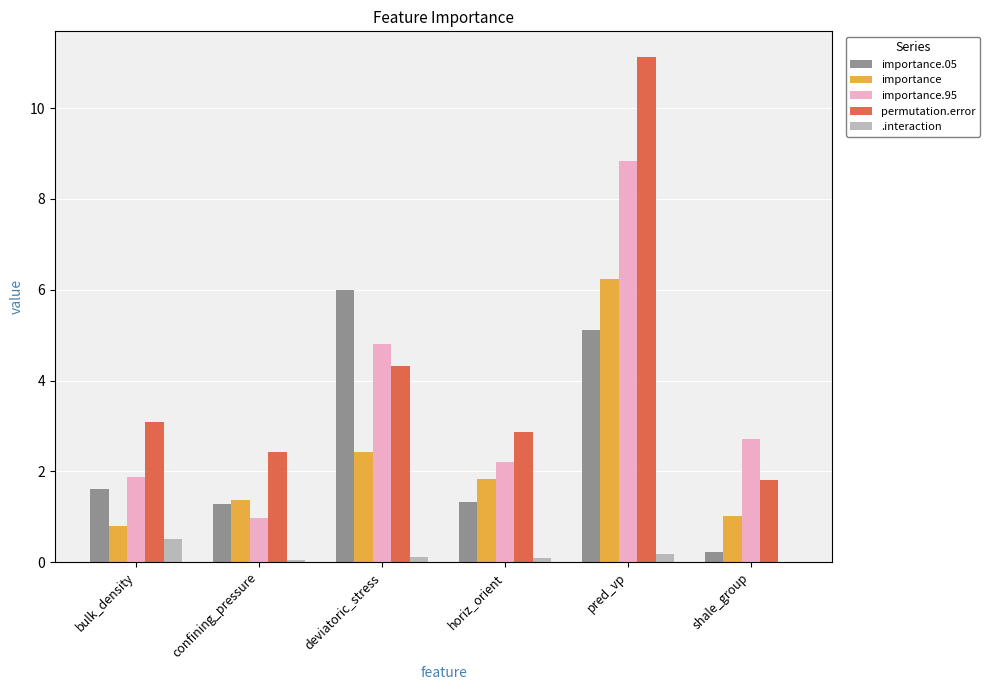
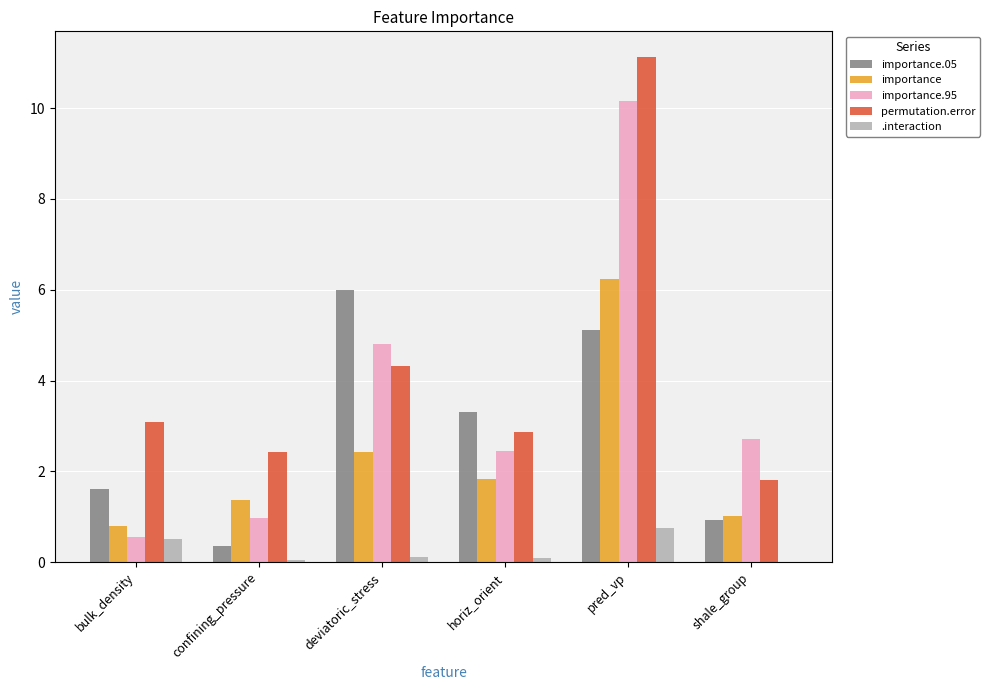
importance.95, bulk_density: 1.9 -> 0.5
importance.05, confining_pressure: 1.3 -> 0.3
importance.05, horiz_orient: 1.3 -> 3.3
importance.95, horiz_orient: 2.2 -> 2.4
importance.95, pred_vp: 8.8 -> 10.1
.interaction, pred_vp: 0.2 -> 0.7
importance.05, shale_group: 0.2 -> 0.9
